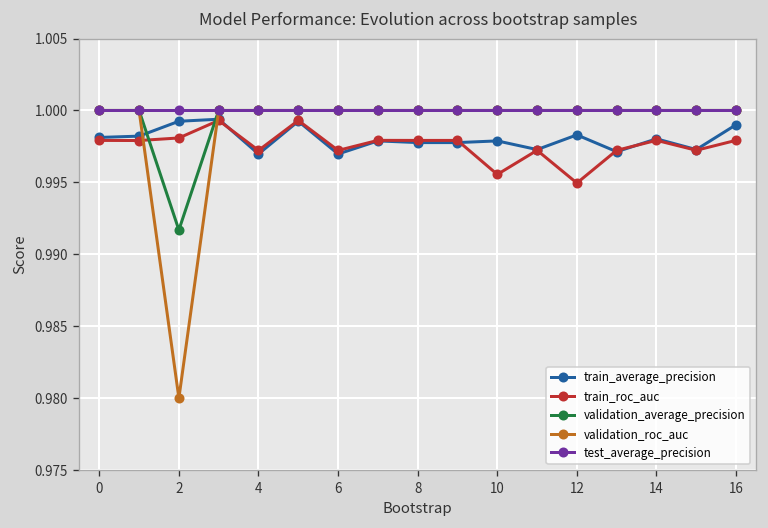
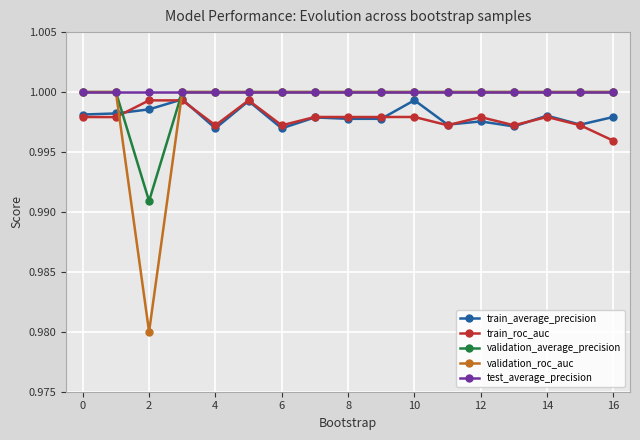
train_average_precision, 2: 0.9992 -> 0.9986
train_roc_auc, 2: 0.9981 -> 0.9993
validation_average_precision, 2: 0.9917 -> 0.9909
train_average_precision, 10: 0.9979 -> 0.9993
train_roc_auc, 10: 0.9956 -> 0.9979
train_average_precision, 12: 0.9983 -> 0.9975
train_roc_auc, 12: 0.9950 -> 0.9979
train_average_precision, 16: 0.9990 -> 0.9979
train_roc_auc, 16: 0.9979 -> 0.9959
